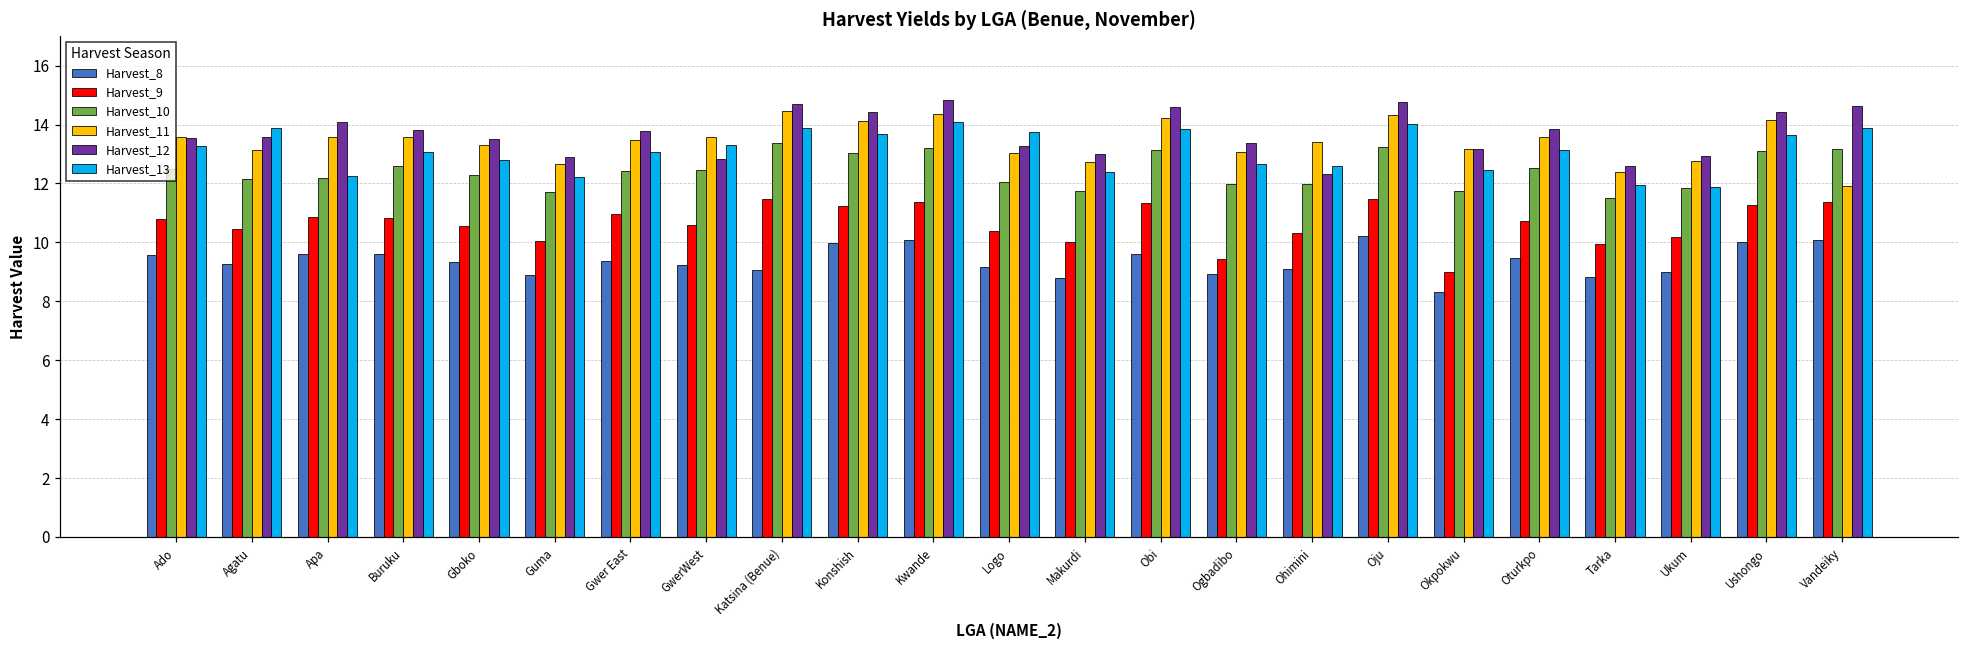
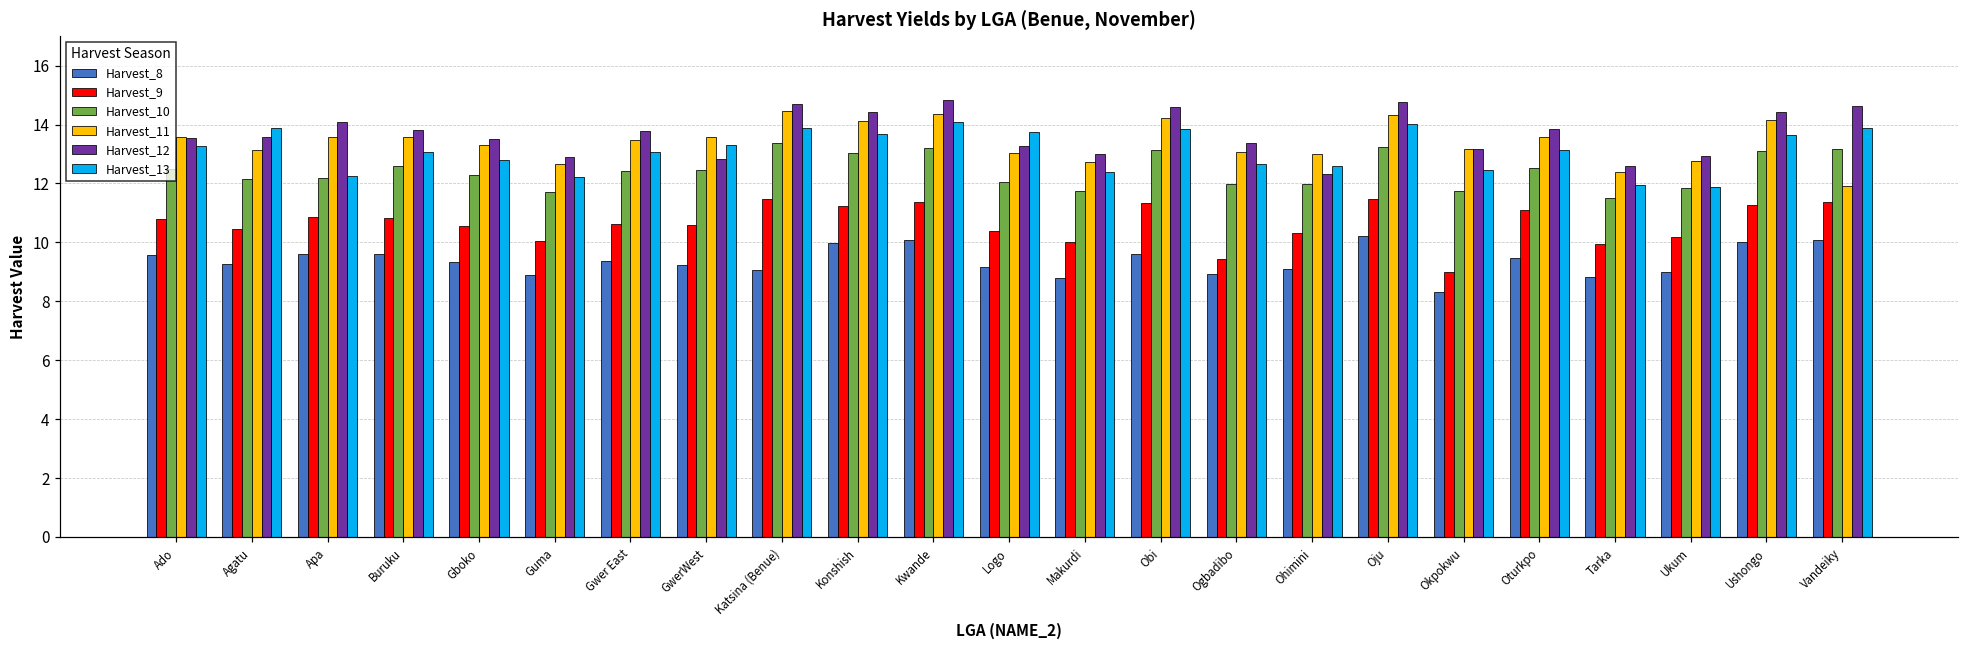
Harvest_9, Gwer East: 11.0 -> 10.6
Harvest_11, Ohimini: 13.4 -> 13.0
Harvest_9, Oturkpo: 10.7 -> 11.1
